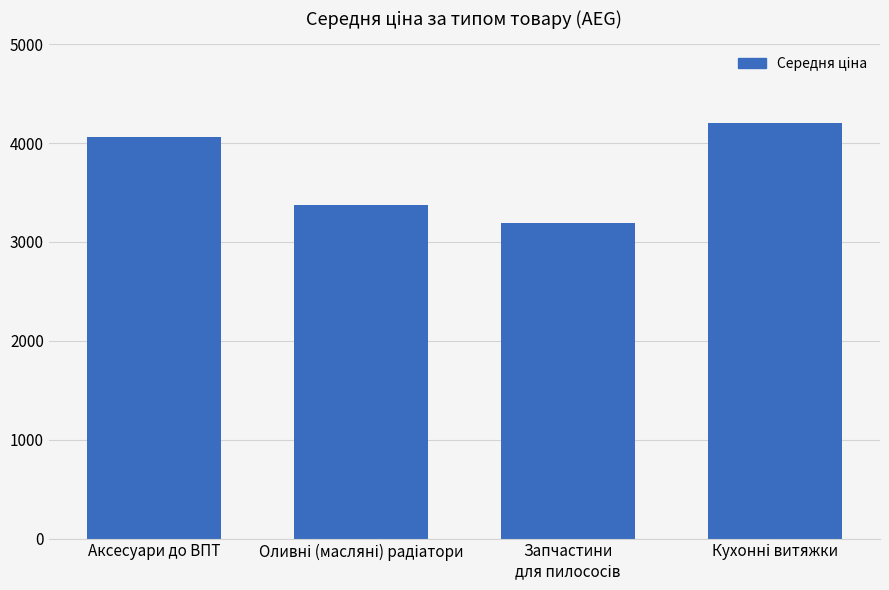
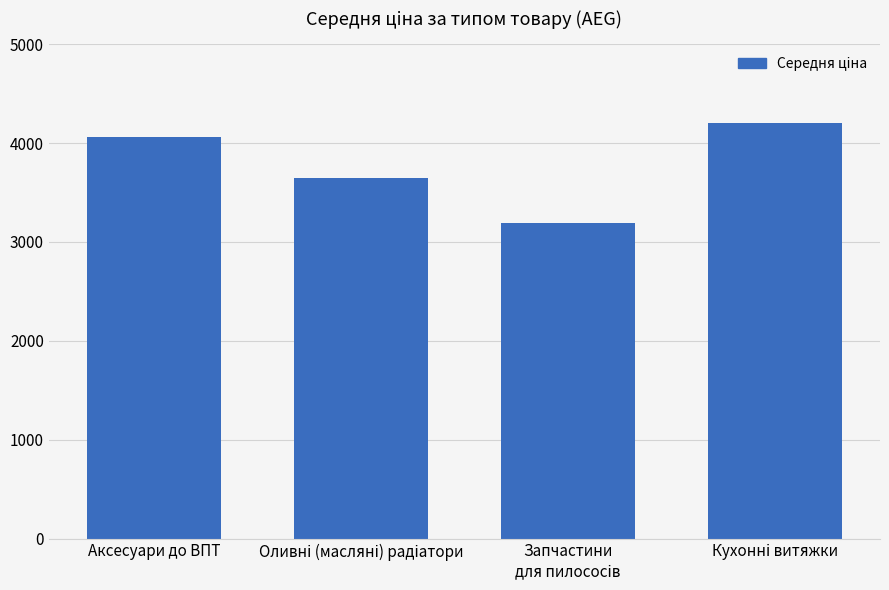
Оливні (масляні) радіатори: 3400 -> 3600
